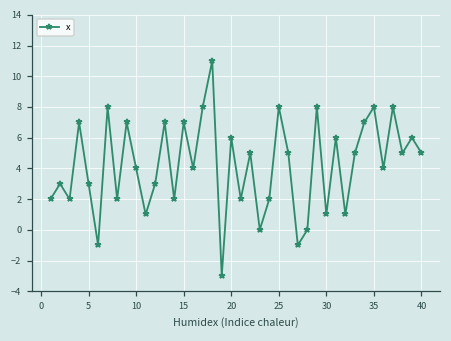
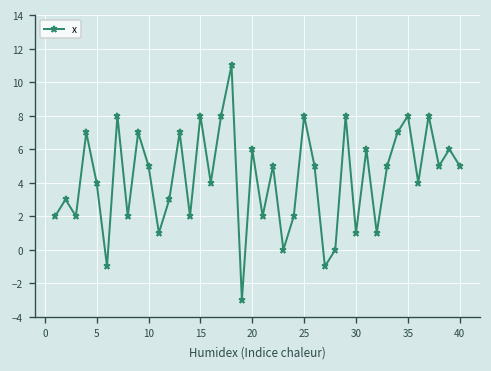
5: 3 -> 4
10: 4 -> 5
15: 7 -> 8
